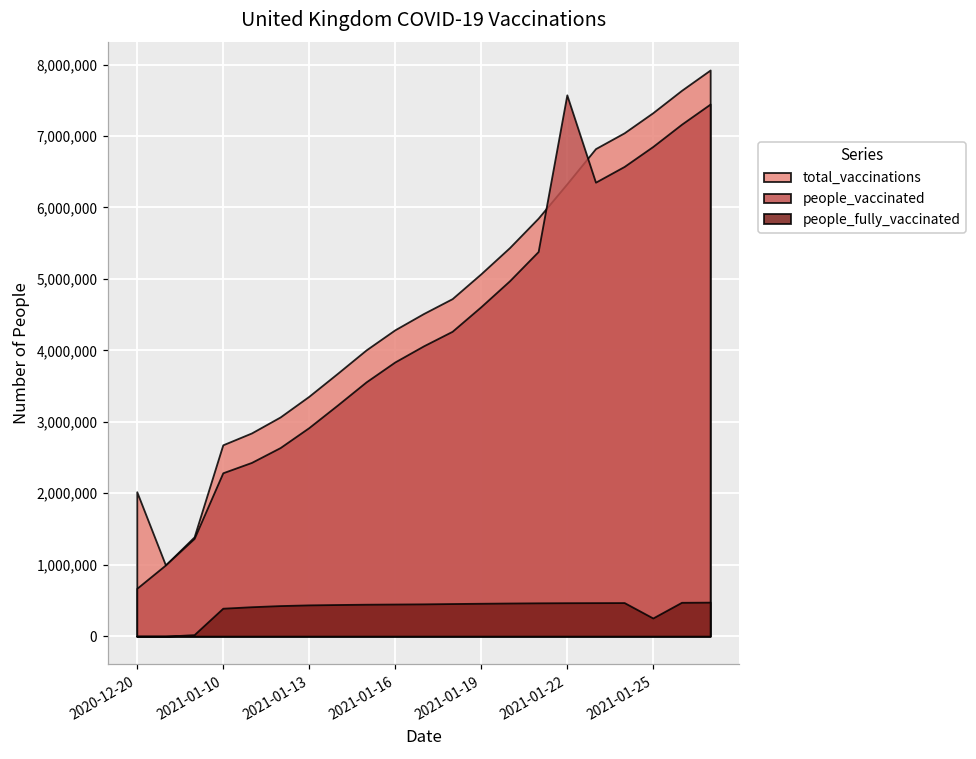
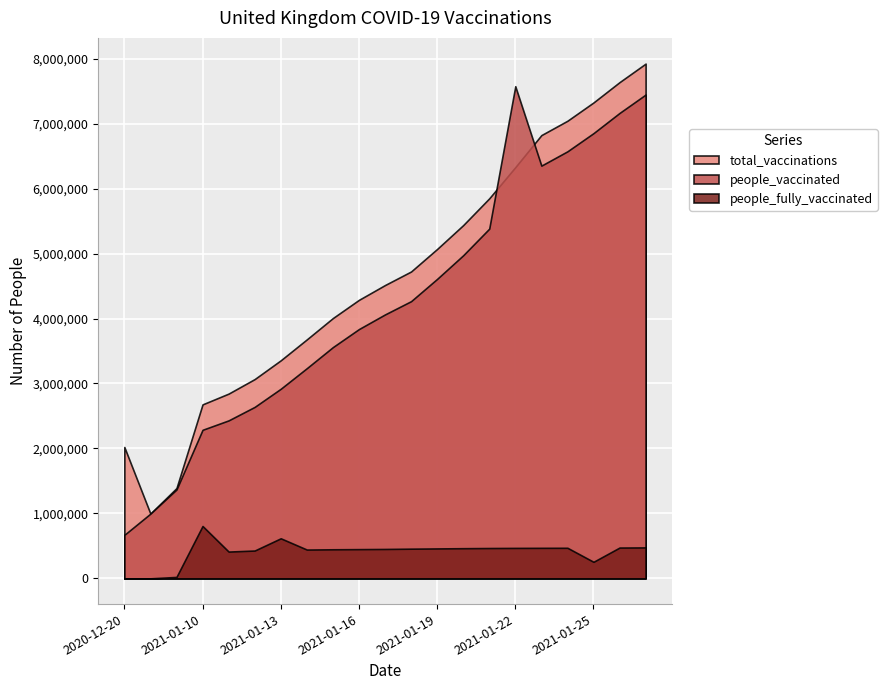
people_fully_vaccinated, 2021-01-10: 400,000 -> 800,000
people_fully_vaccinated, 2021-01-13: 400,000 -> 600,000
